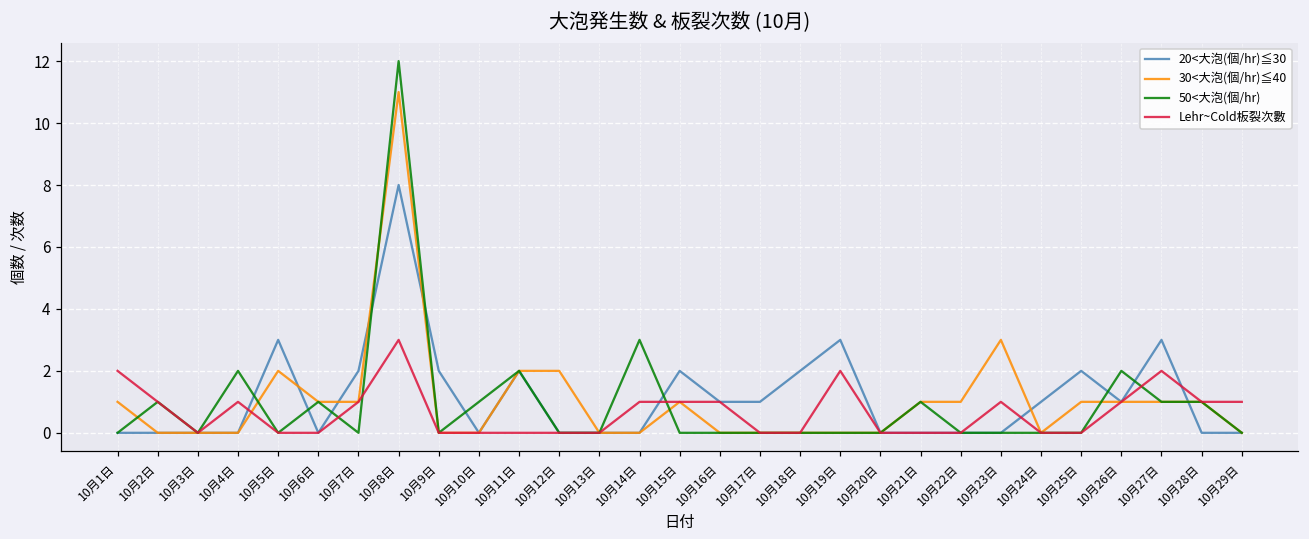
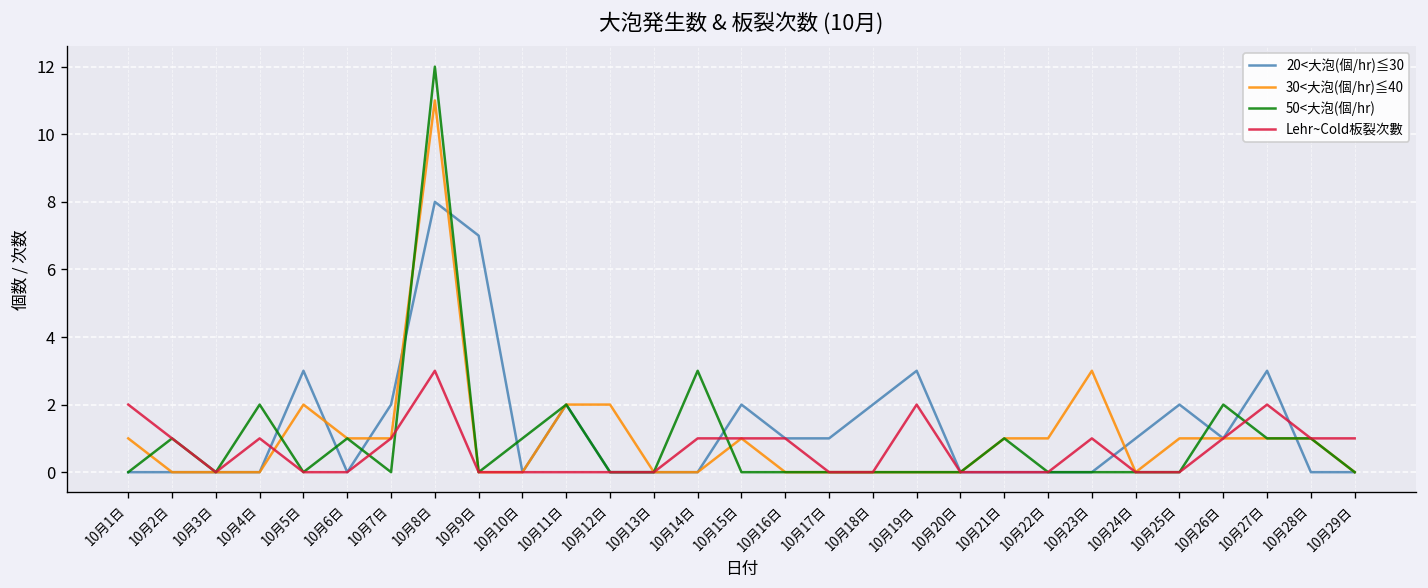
20<大泡(個/hr)≦30, 10月9日: 2 -> 7
